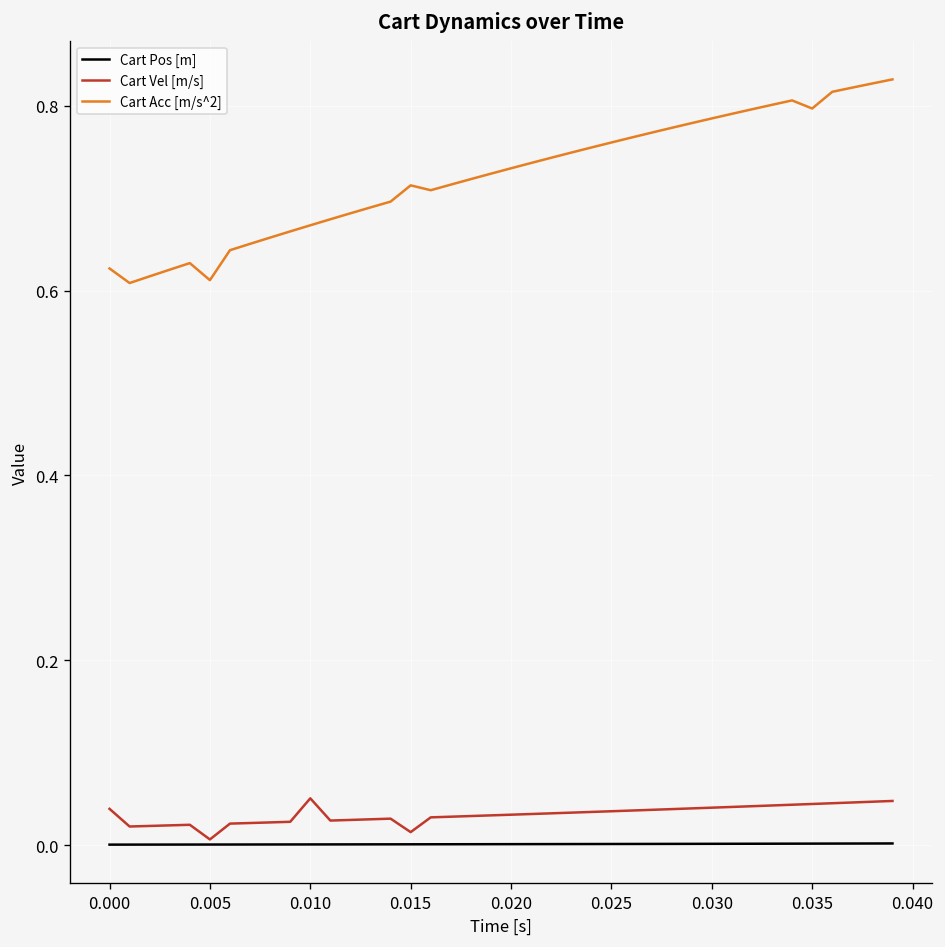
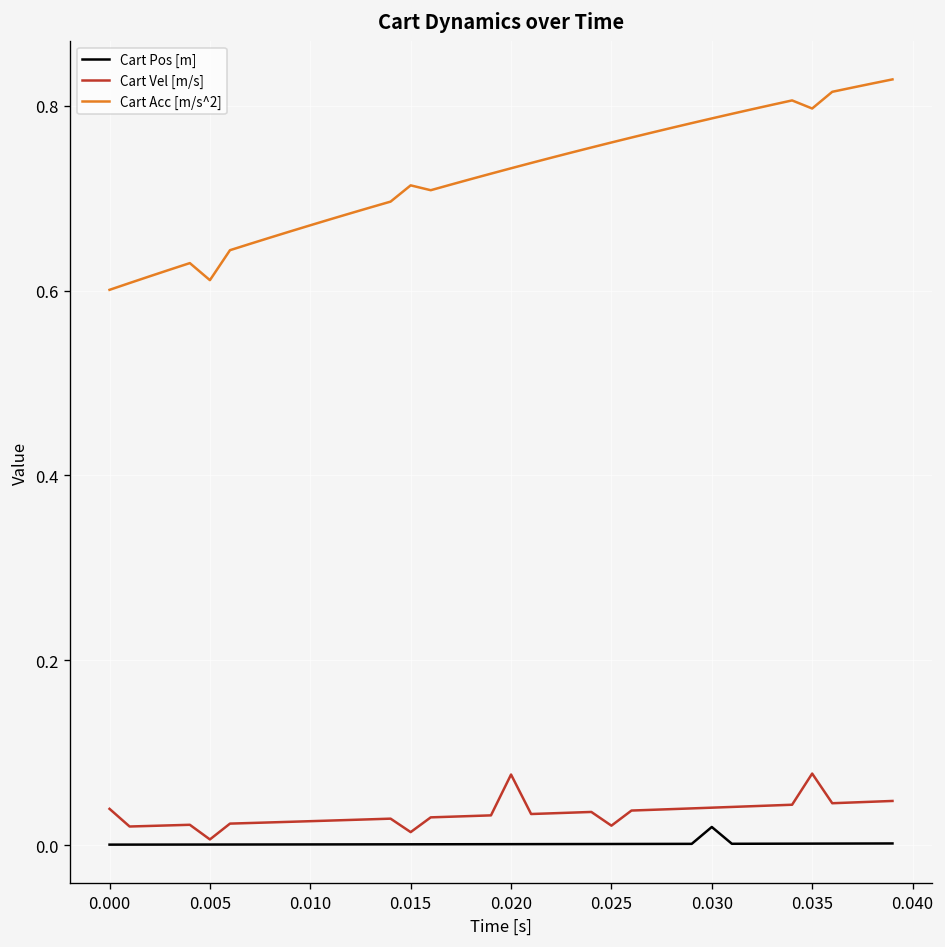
Cart Acc [m/s^2], 0.000: 0.62 -> 0.60
Cart Vel [m/s], 0.010: 0.05 -> 0.03
Cart Vel [m/s], 0.020: 0.03 -> 0.08
Cart Vel [m/s], 0.025: 0.04 -> 0.02
Cart Pos [m], 0.030: 0.00 -> 0.02
Cart Vel [m/s], 0.035: 0.04 -> 0.08
